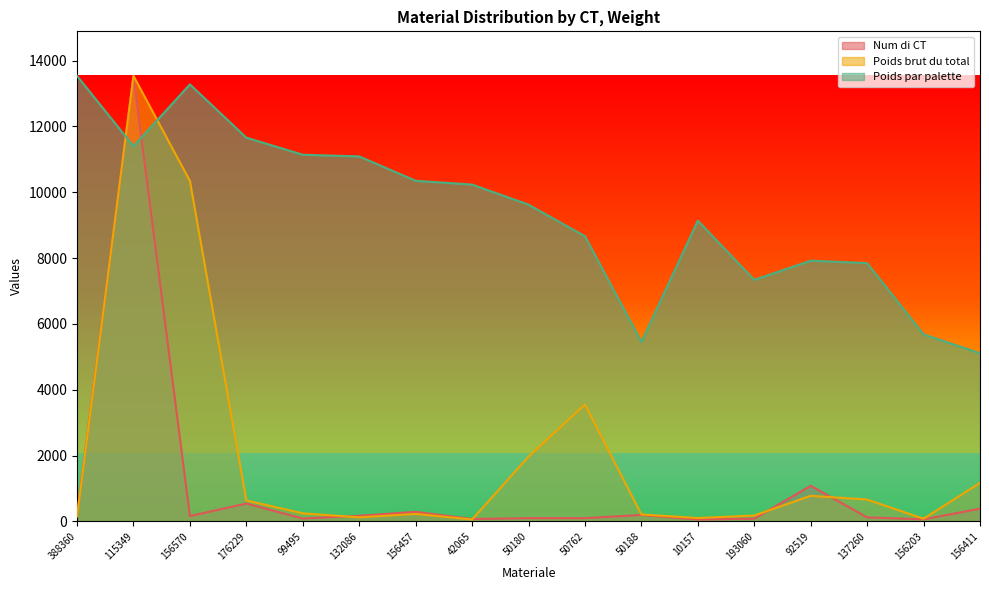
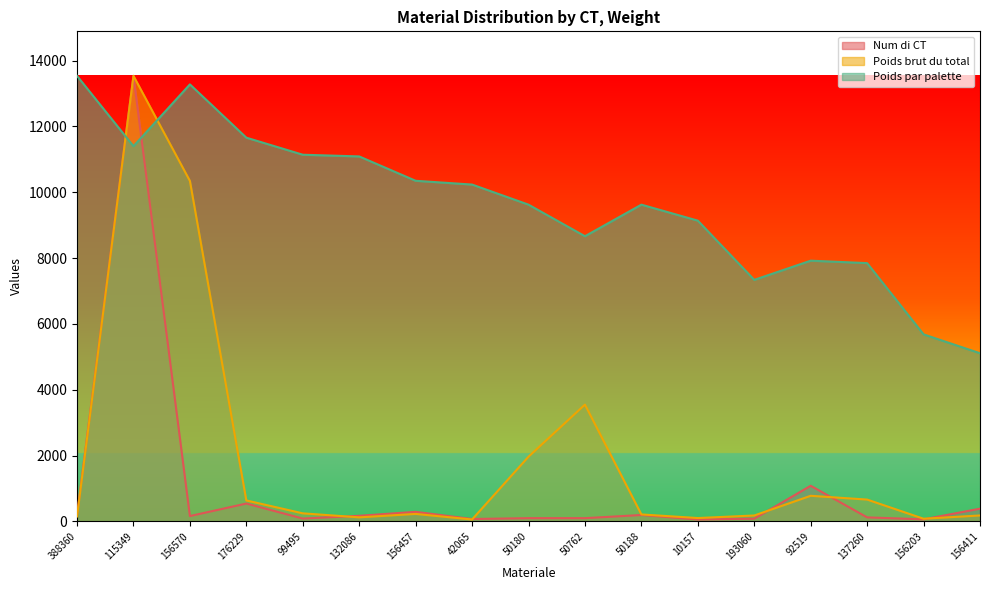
Poids par palette, 50188: 5500 -> 9600
Poids brut du total, 156411: 1200 -> 200
